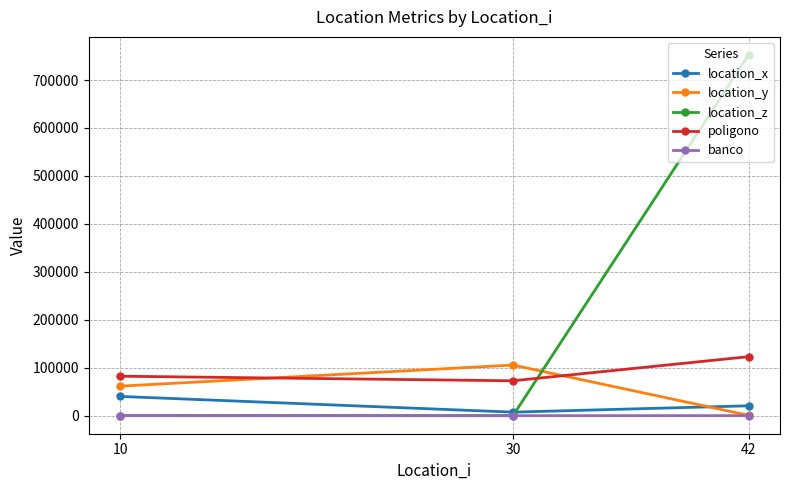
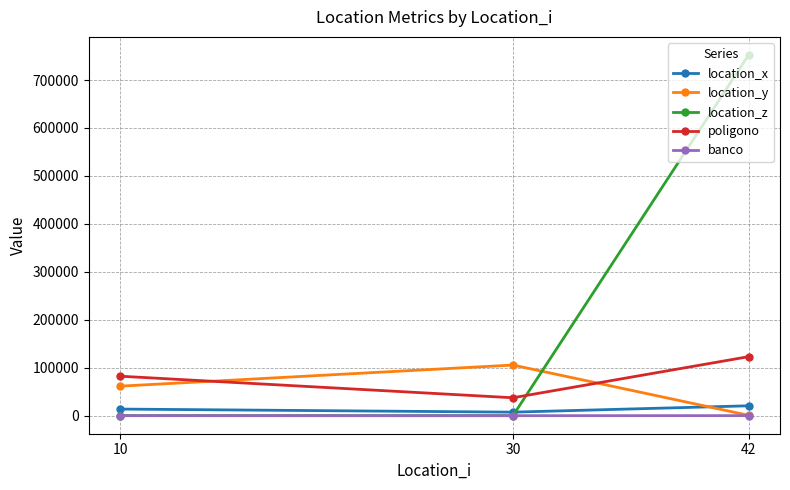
location_x, 10: 40000 -> 10000
poligono, 30: 70000 -> 40000
